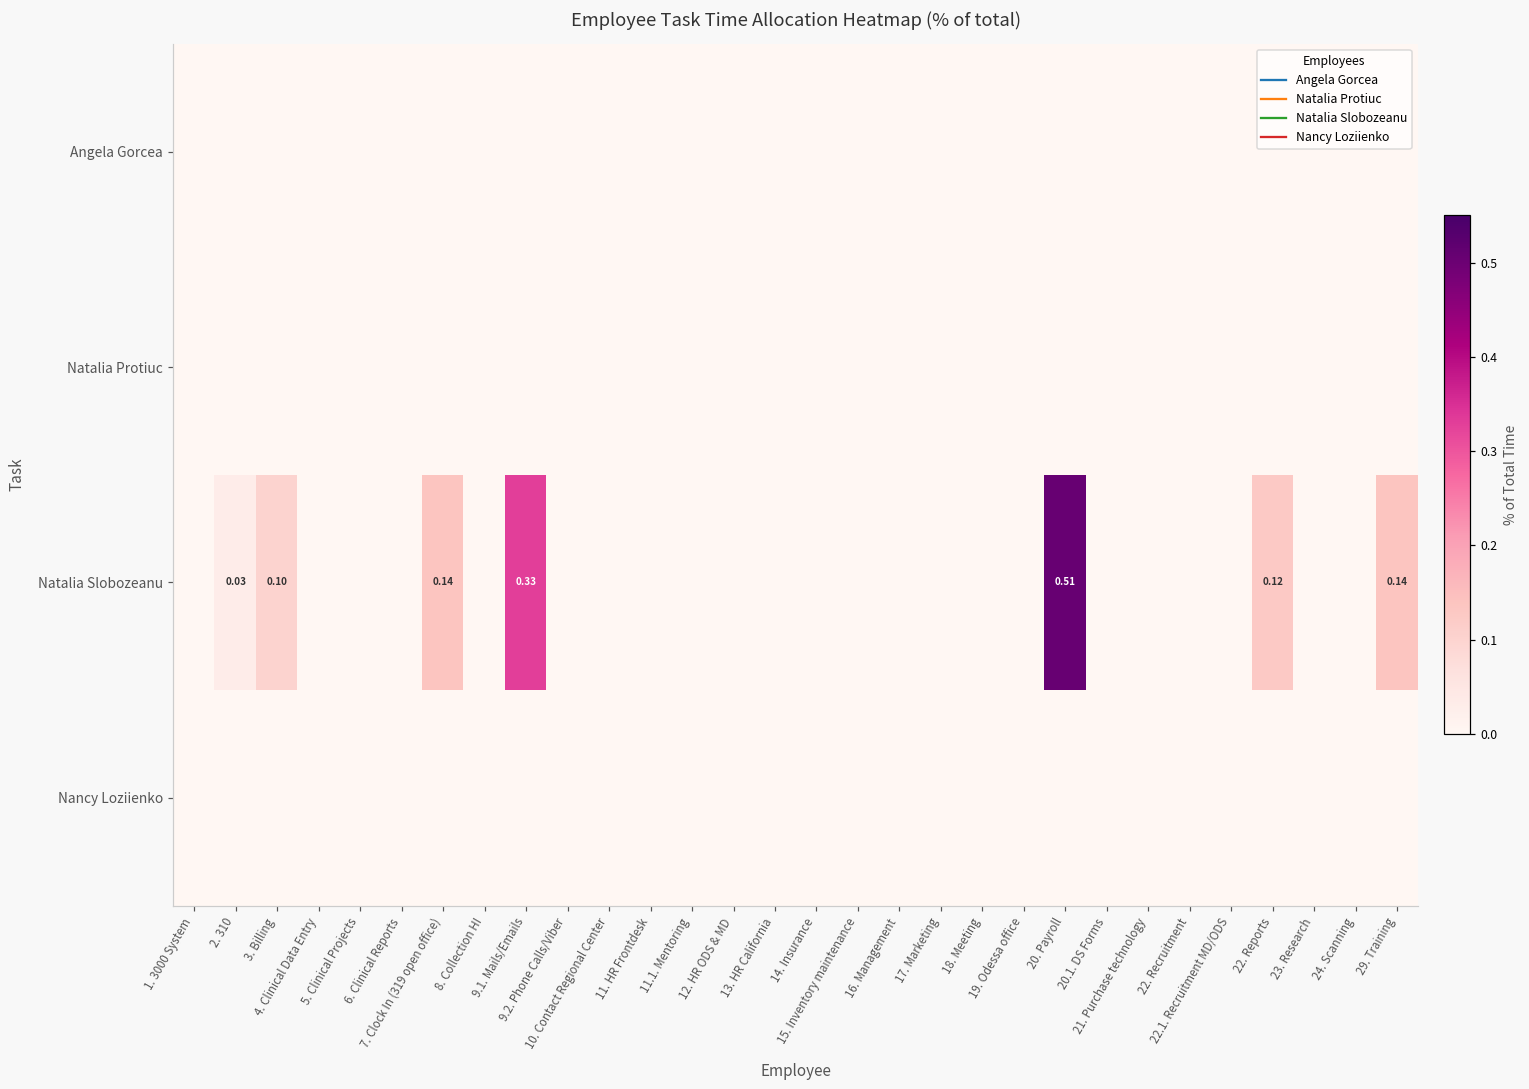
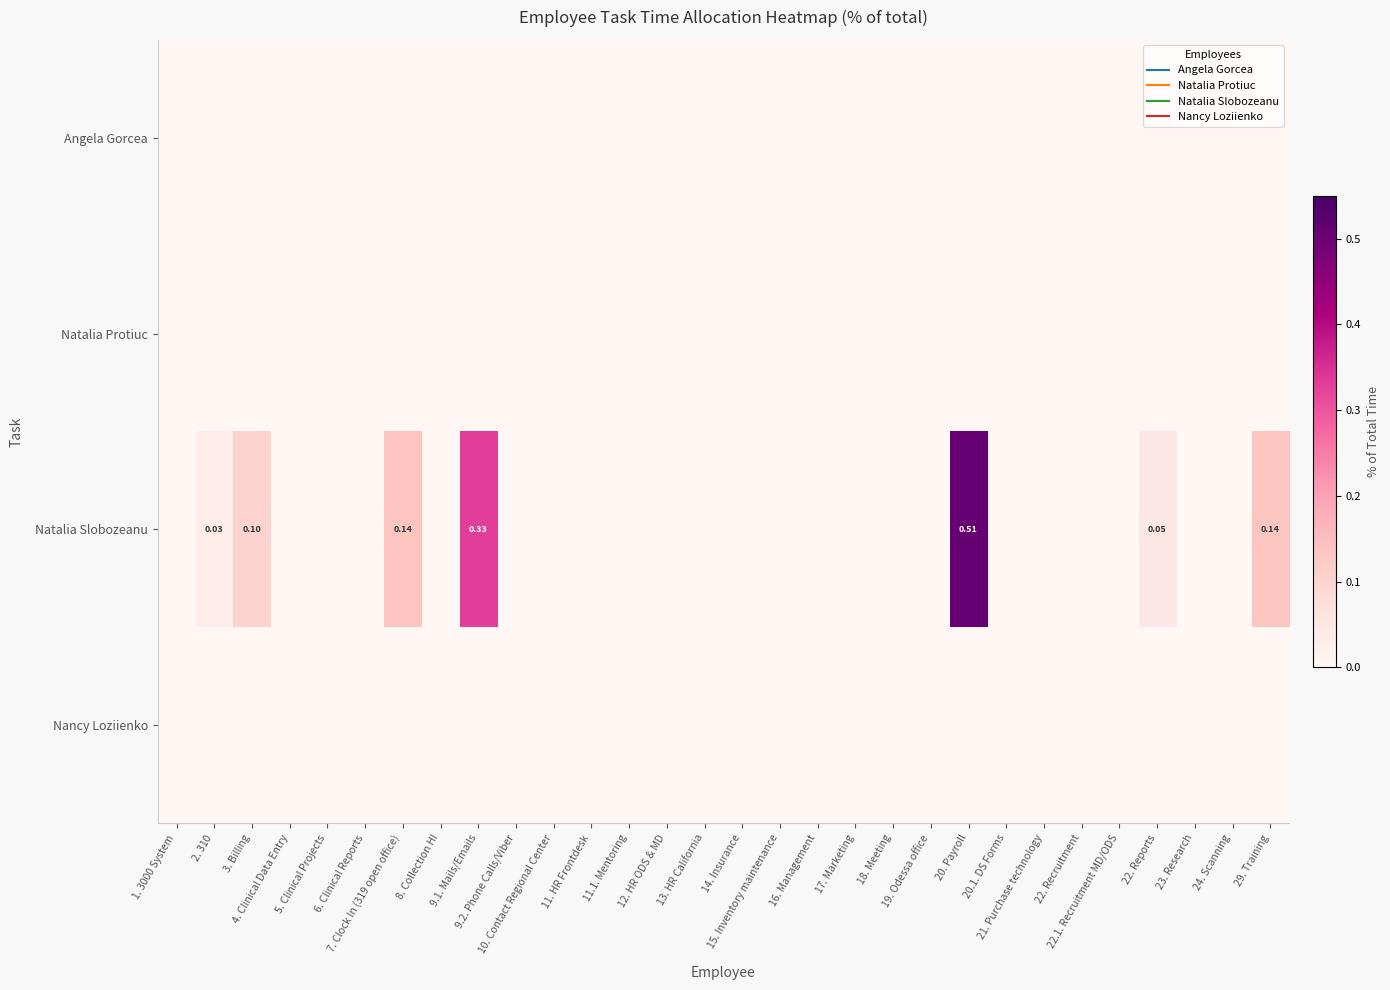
Natalia Slobozeanu, 22. Reports: 0.12 -> 0.05
